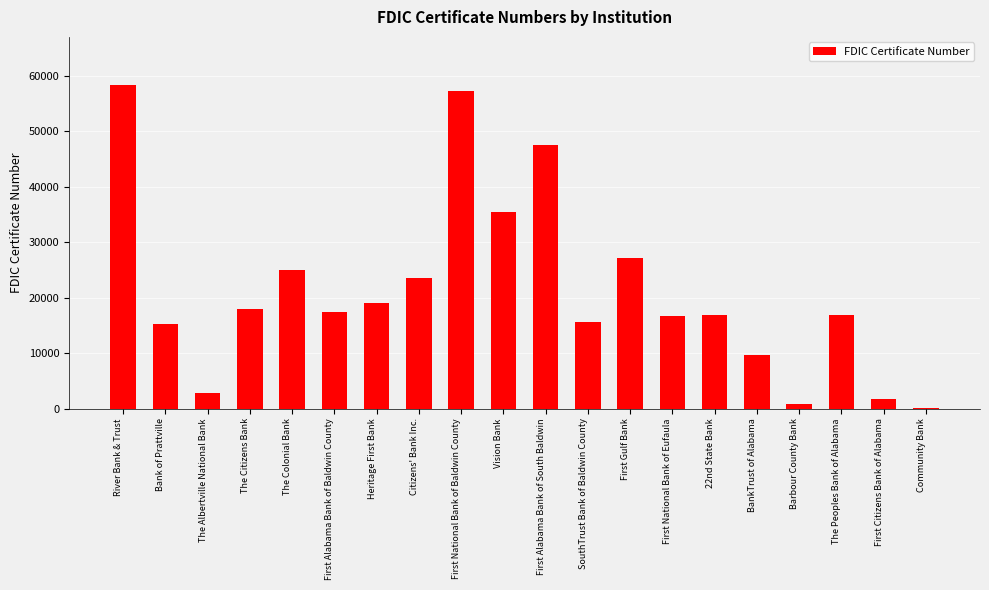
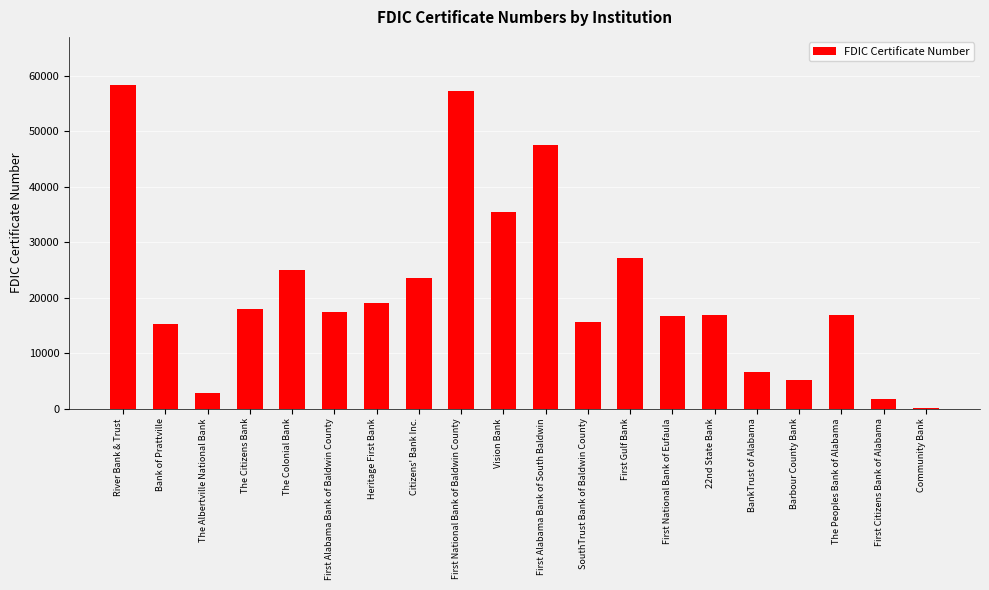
BankTrust of Alabama: 10000 -> 7000
Barbour County Bank: 1000 -> 5000
